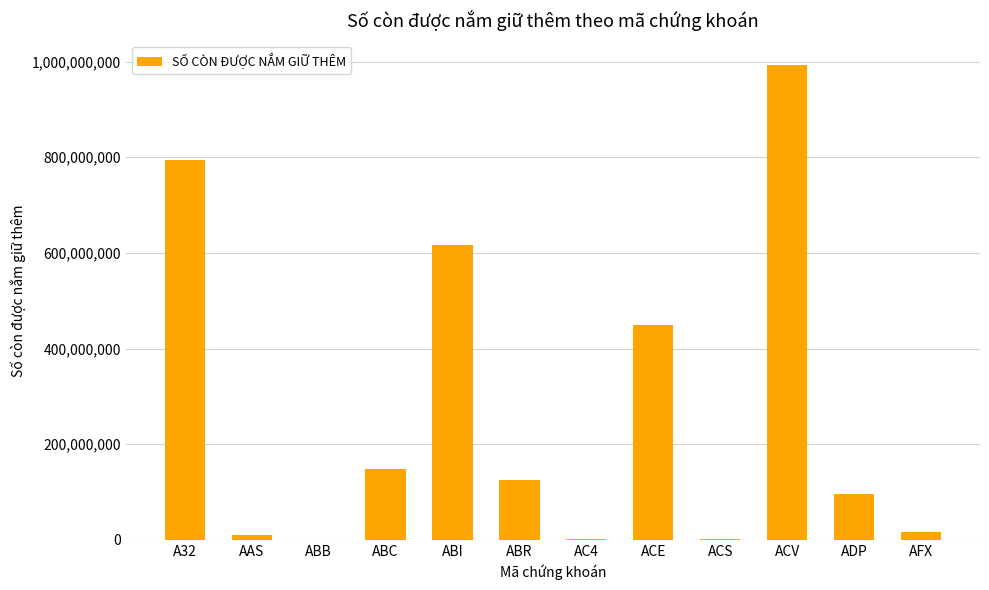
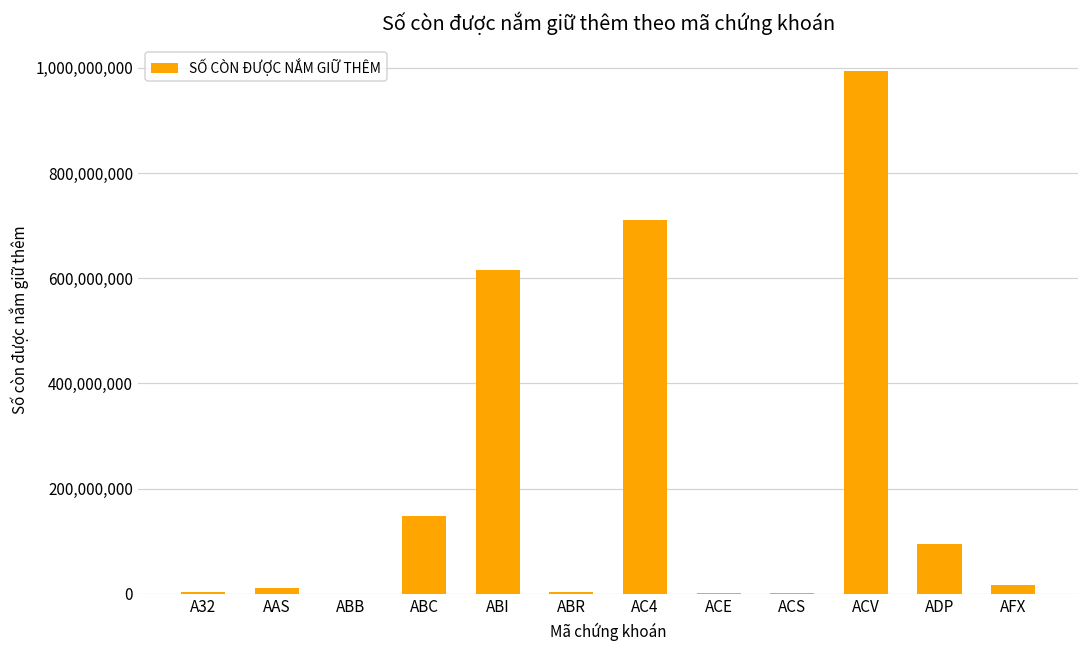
A32: 790,000,000 -> 0
ABR: 120,000,000 -> 0
AC4: 0 -> 710,000,000
ACE: 450,000,000 -> 0
